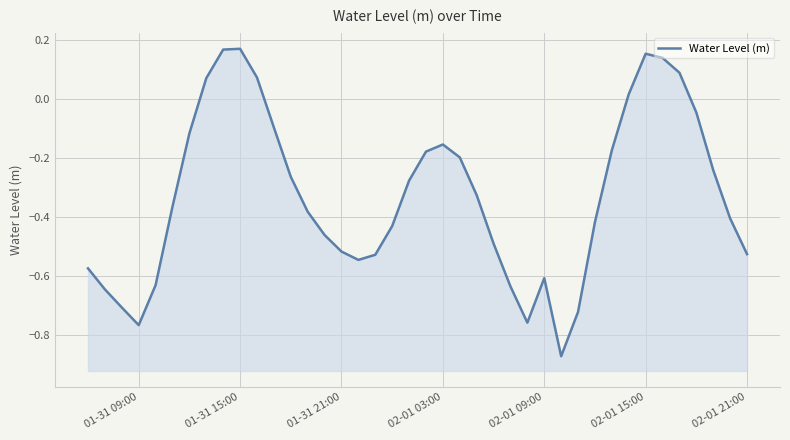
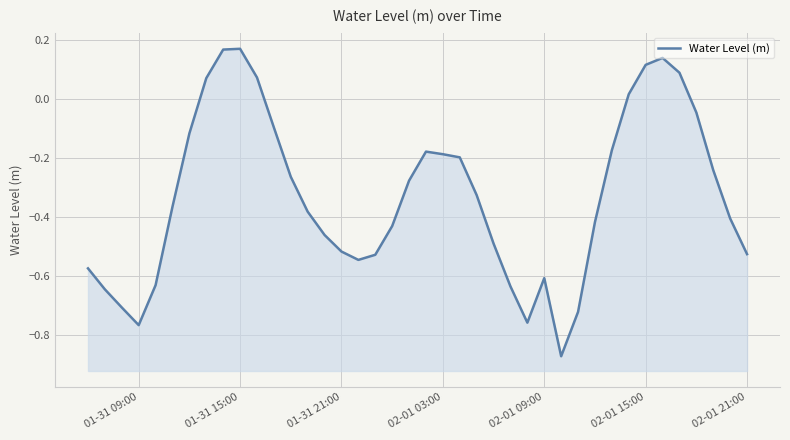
02-01 03:00: -0.15 -> -0.19
02-01 15:00: 0.15 -> 0.12
